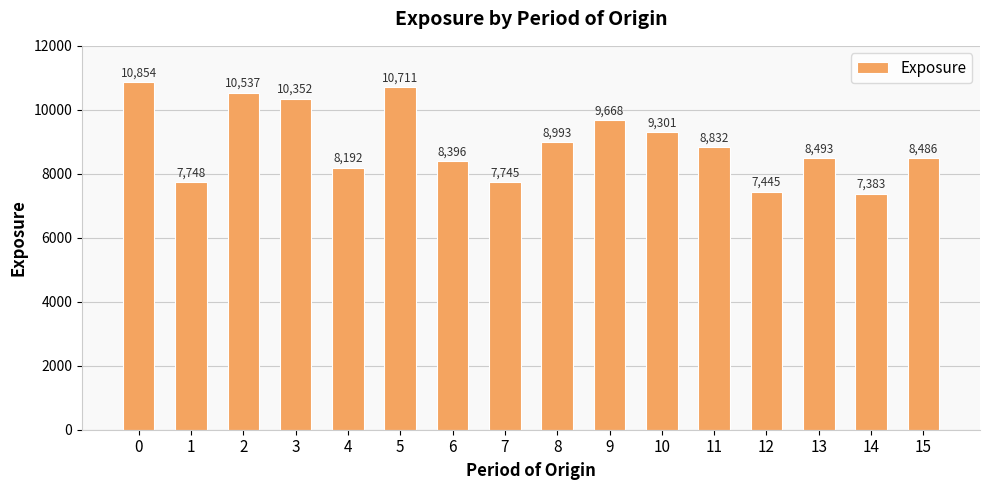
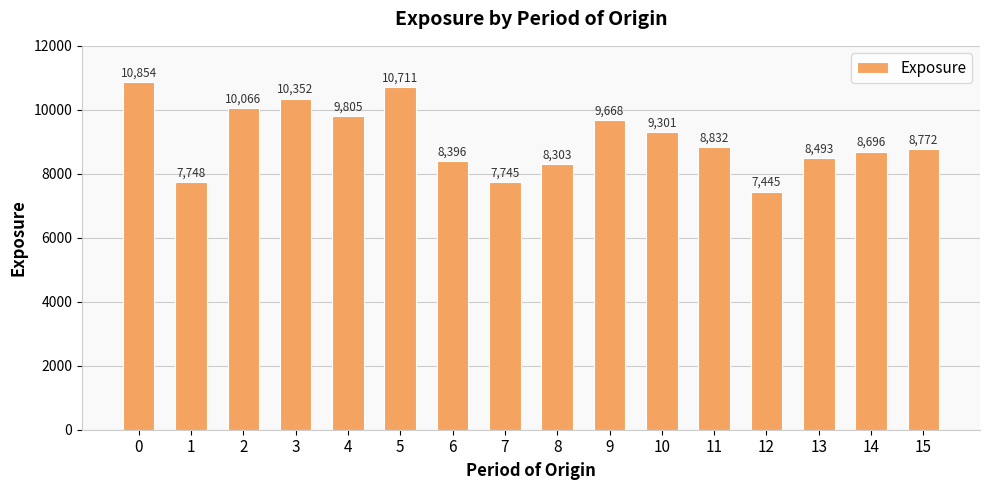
2: 10,537 -> 10,066
4: 8,192 -> 9,805
8: 8,993 -> 8,303
14: 7,383 -> 8,696
15: 8,486 -> 8,772
